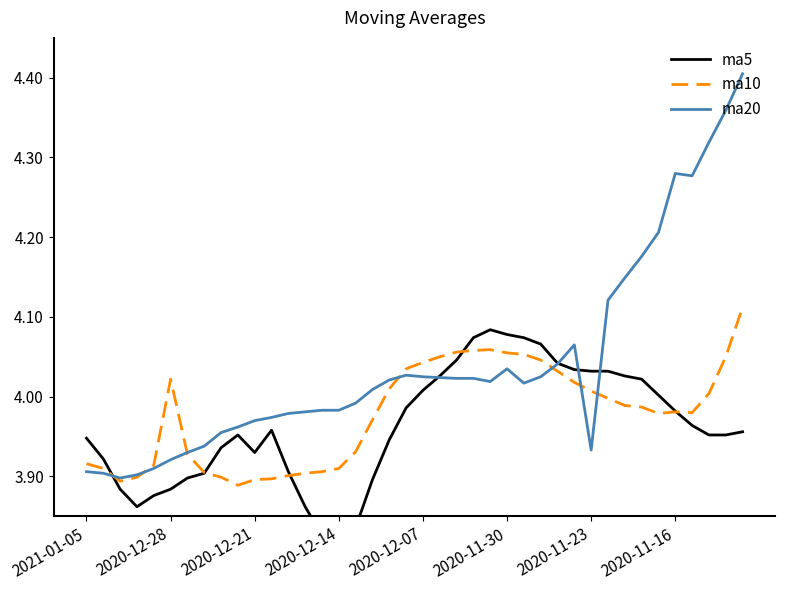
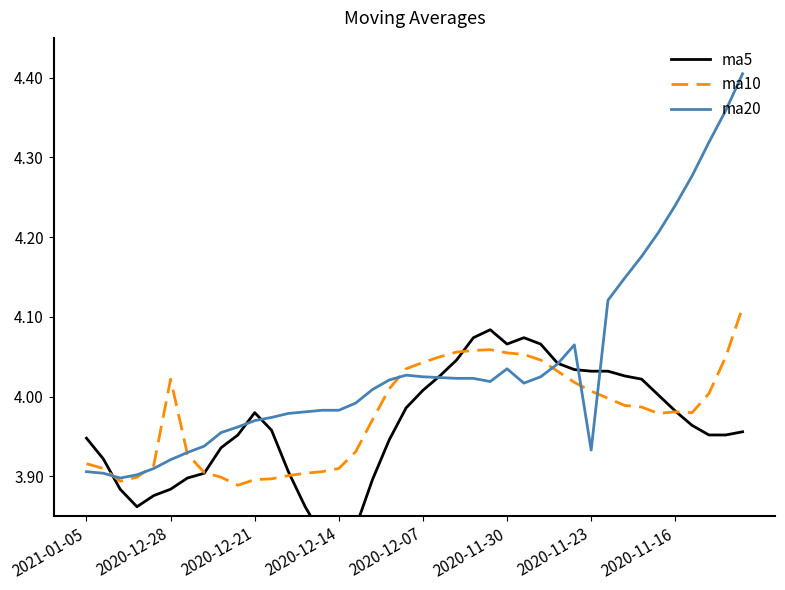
ma5, 2020-12-21: 3.93 -> 3.98
ma5, 2020-11-30: 4.08 -> 4.07
ma20, 2020-11-16: 4.28 -> 4.24
